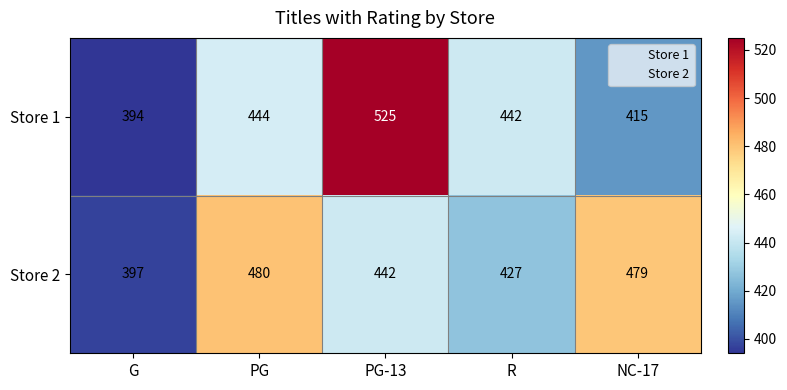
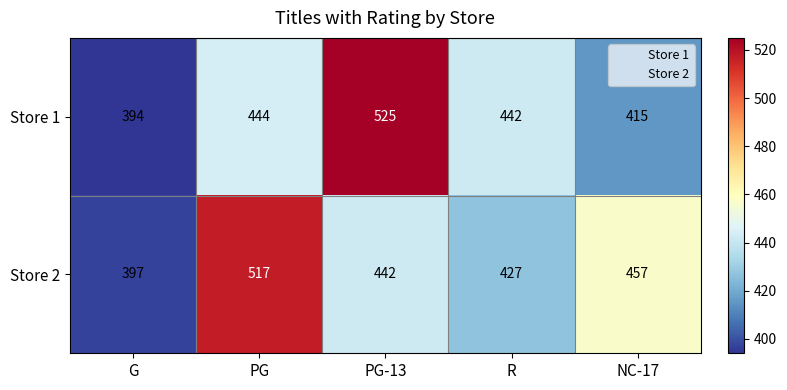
Store 2, PG: 480 -> 517
Store 2, NC-17: 479 -> 457
